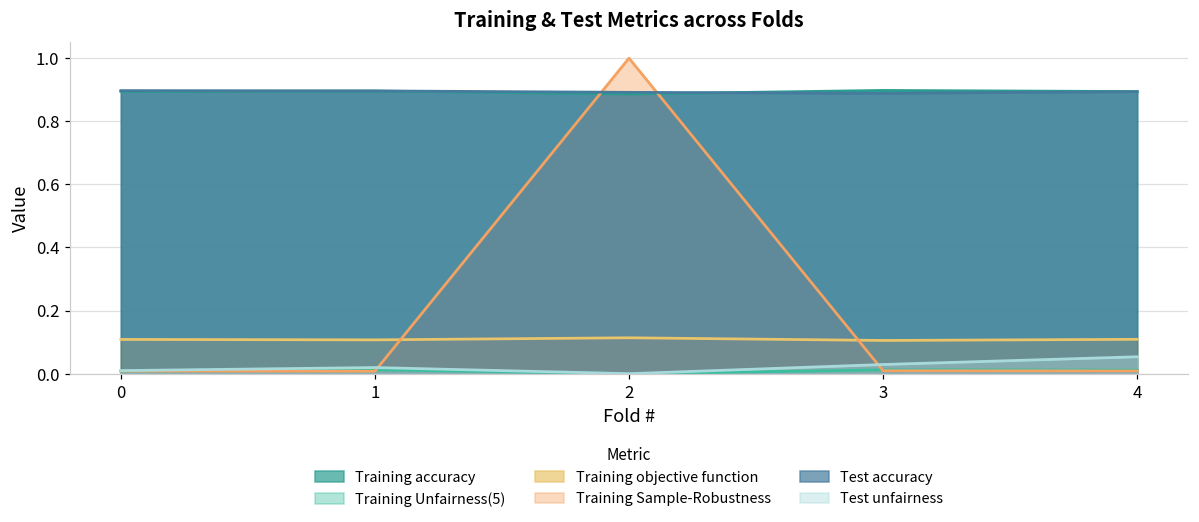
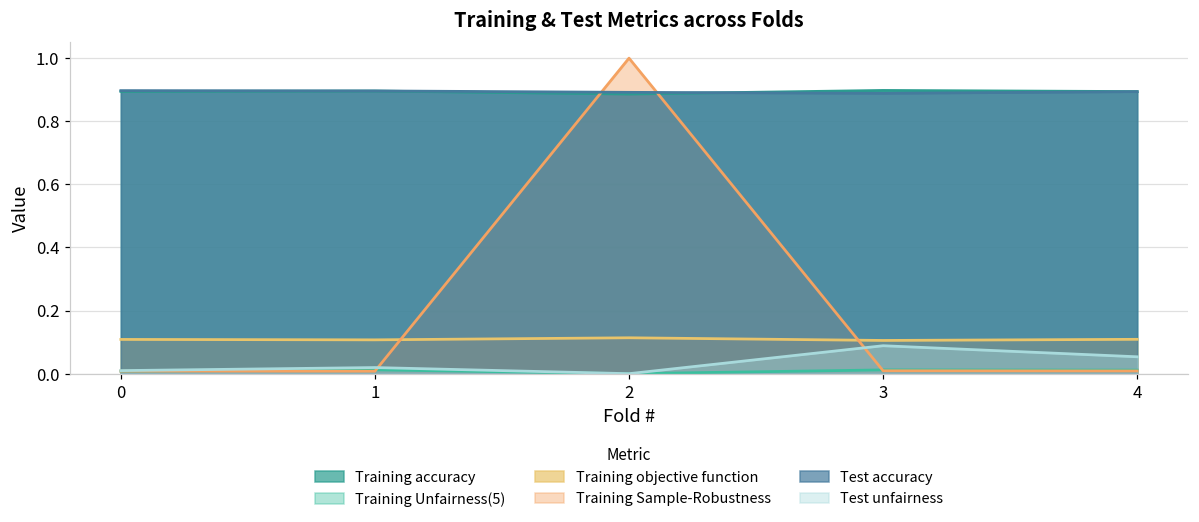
Test unfairness, 3: 0.03 -> 0.09
